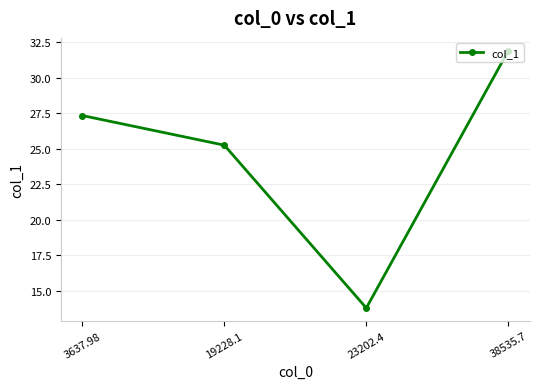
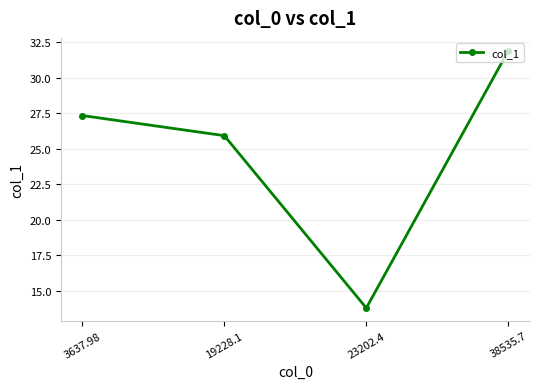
19228.1: 25.3 -> 25.9
